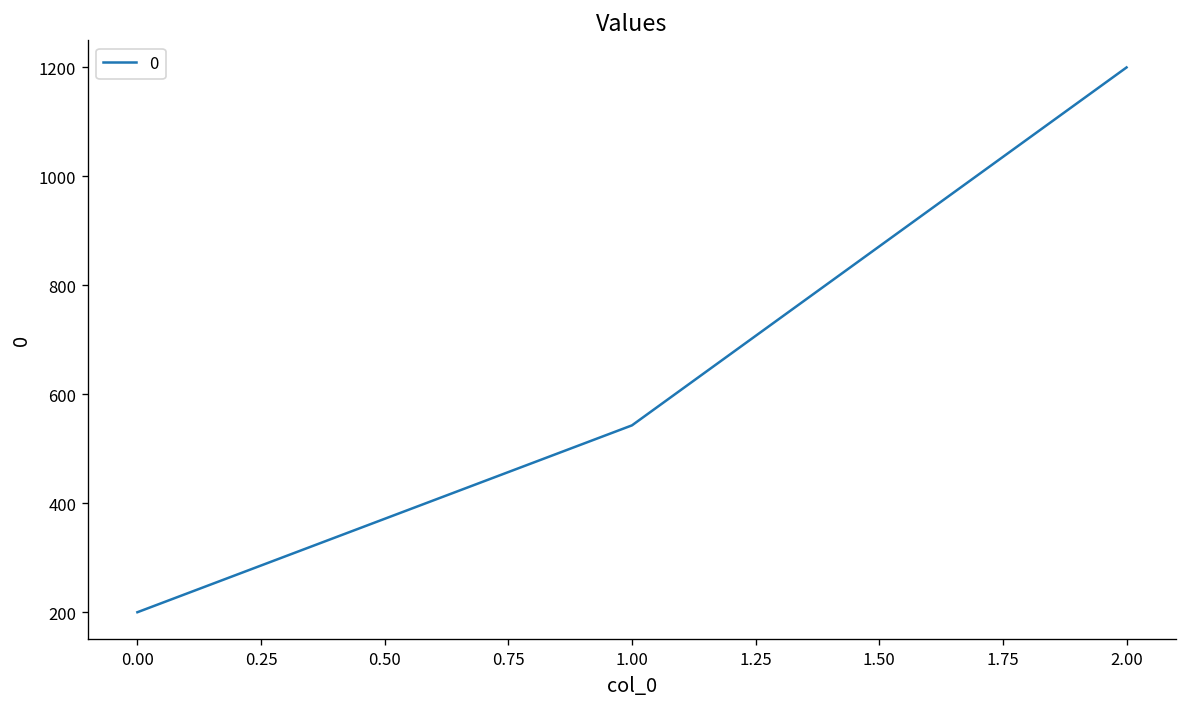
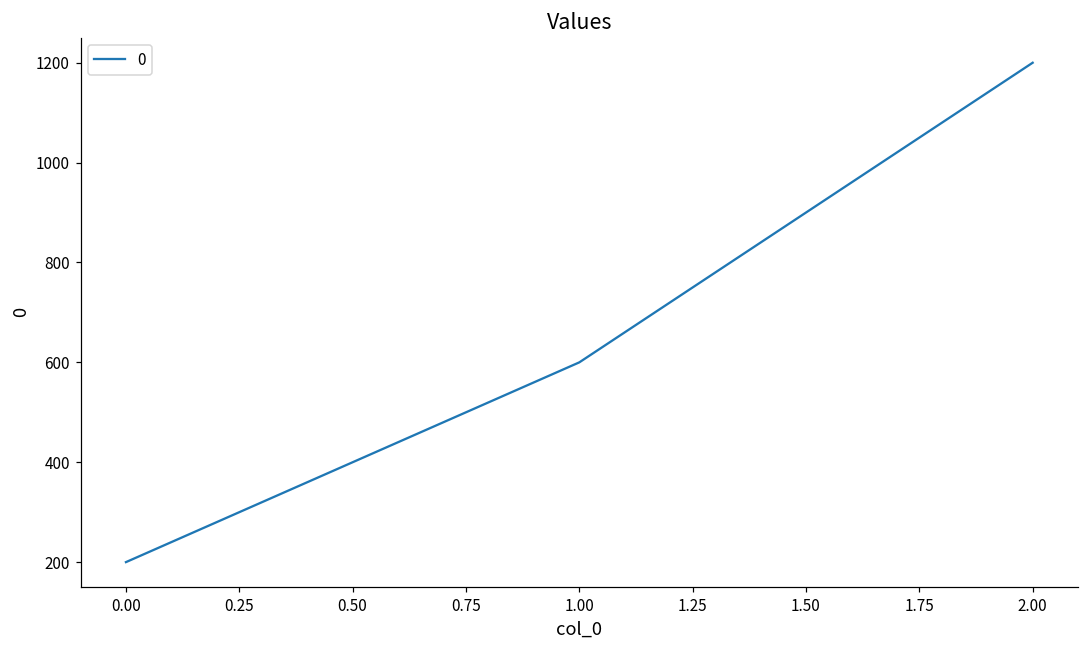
1.00: 540 -> 600
